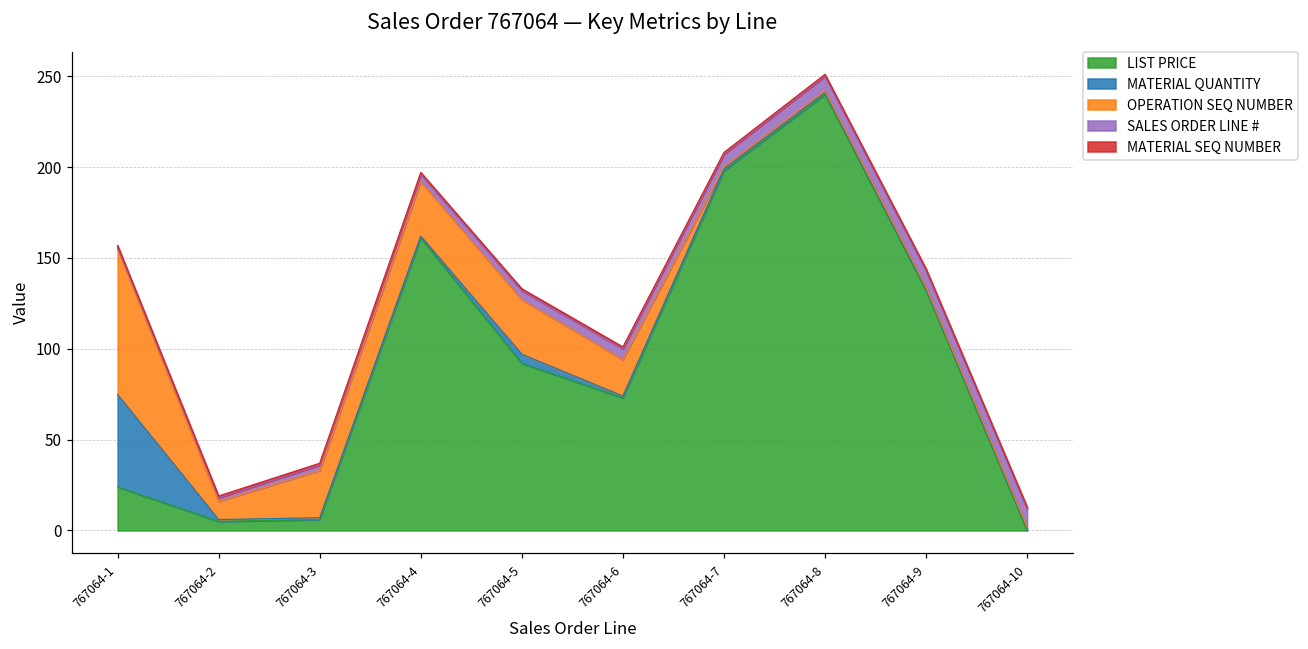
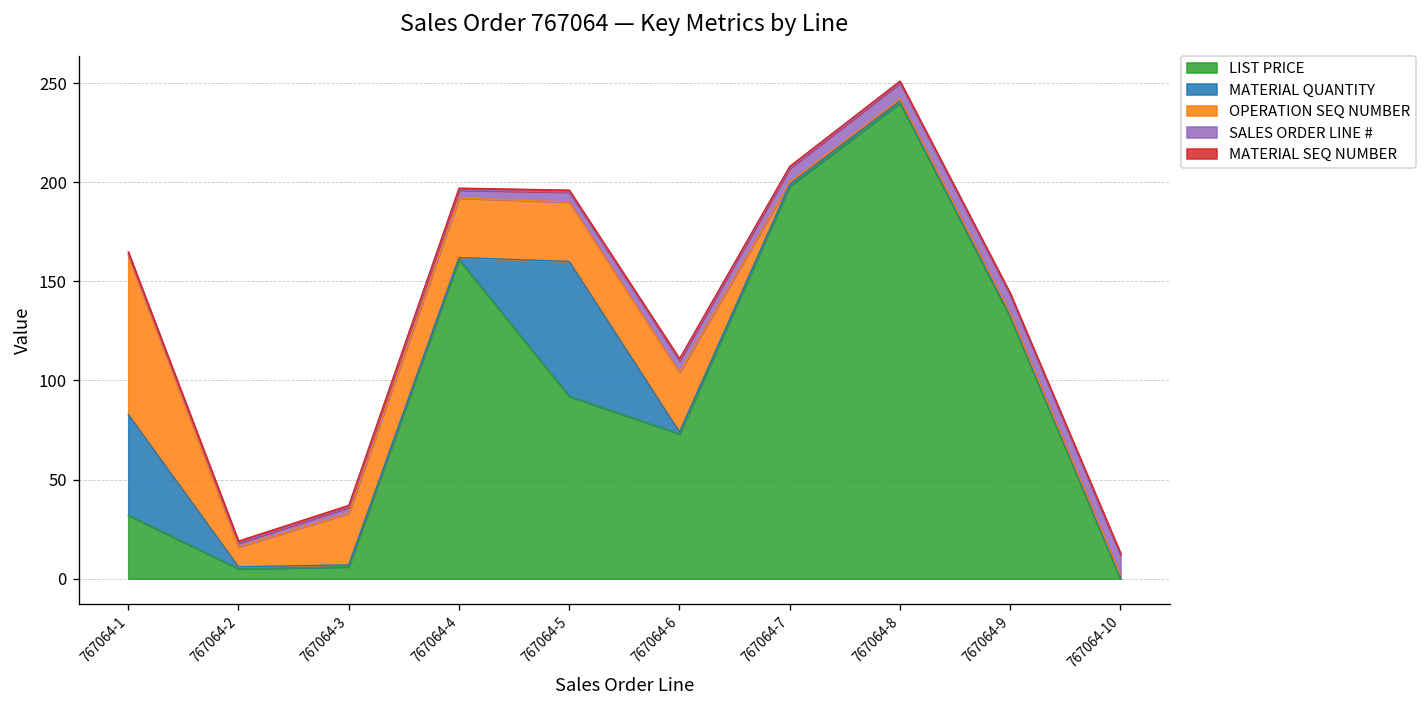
LIST PRICE, 767064-1: 24 -> 32
MATERIAL QUANTITY, 767064-5: 5 -> 68
OPERATION SEQ NUMBER, 767064-6: 20 -> 30
